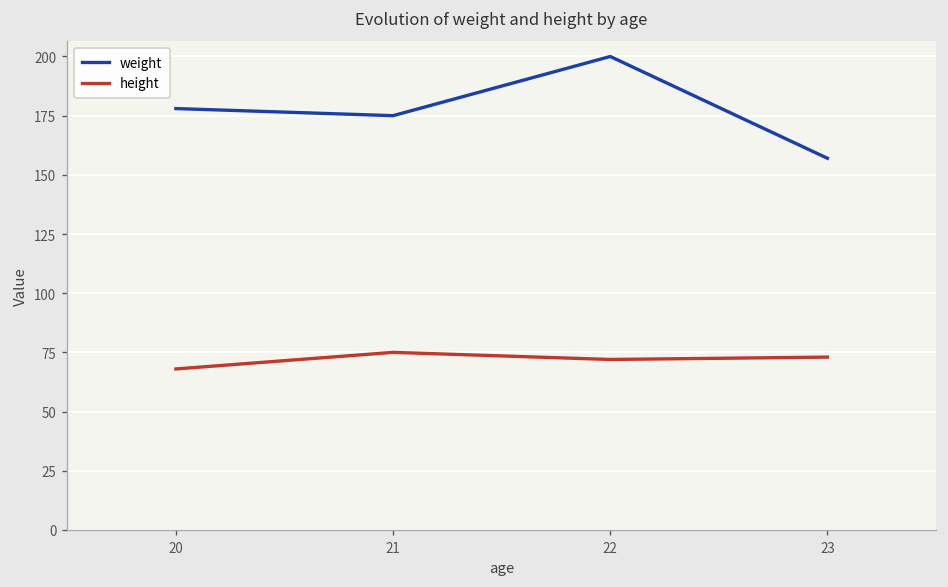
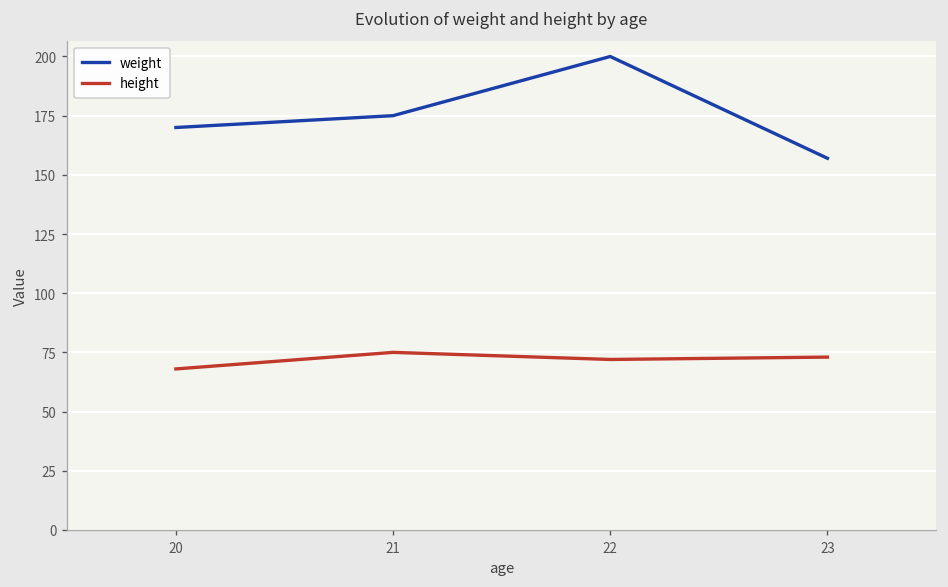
weight, 20: 178 -> 170
